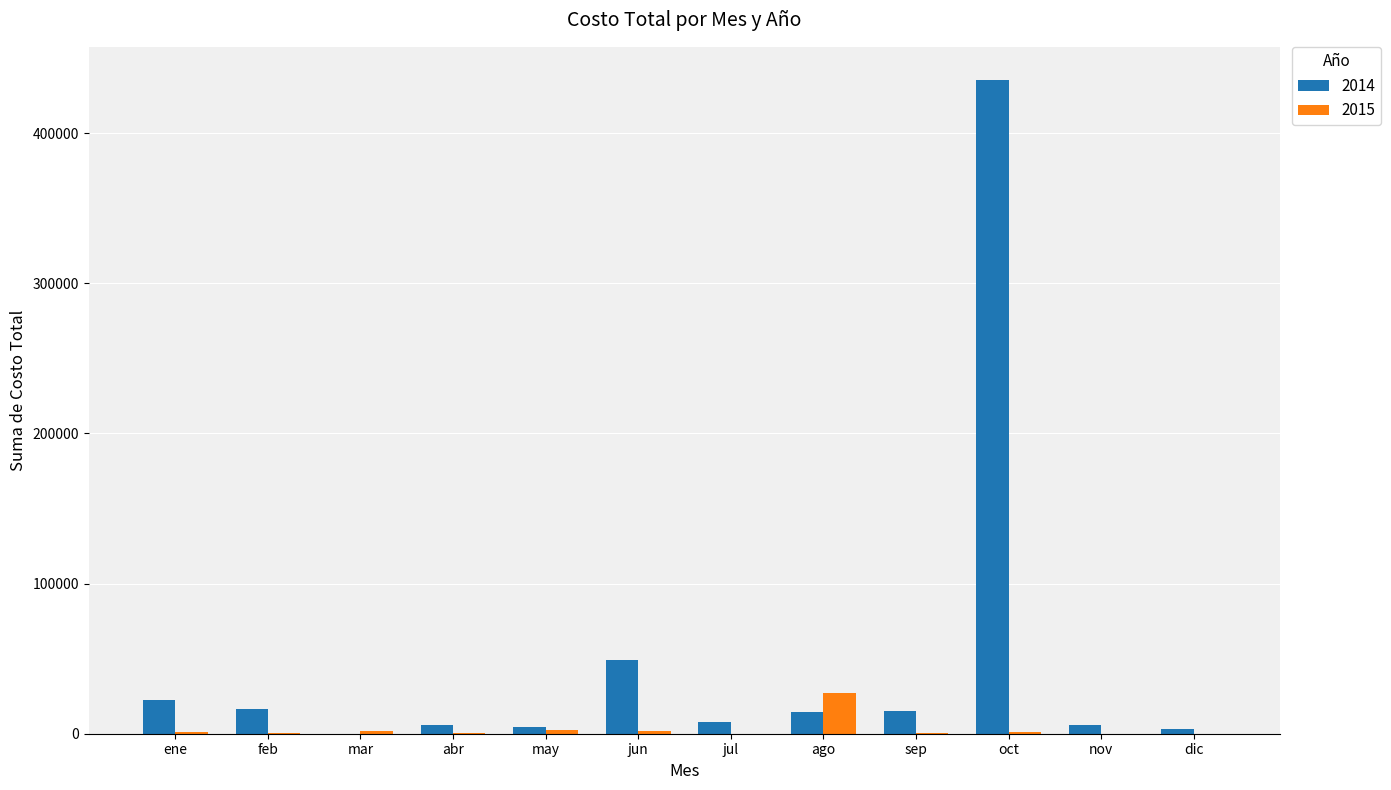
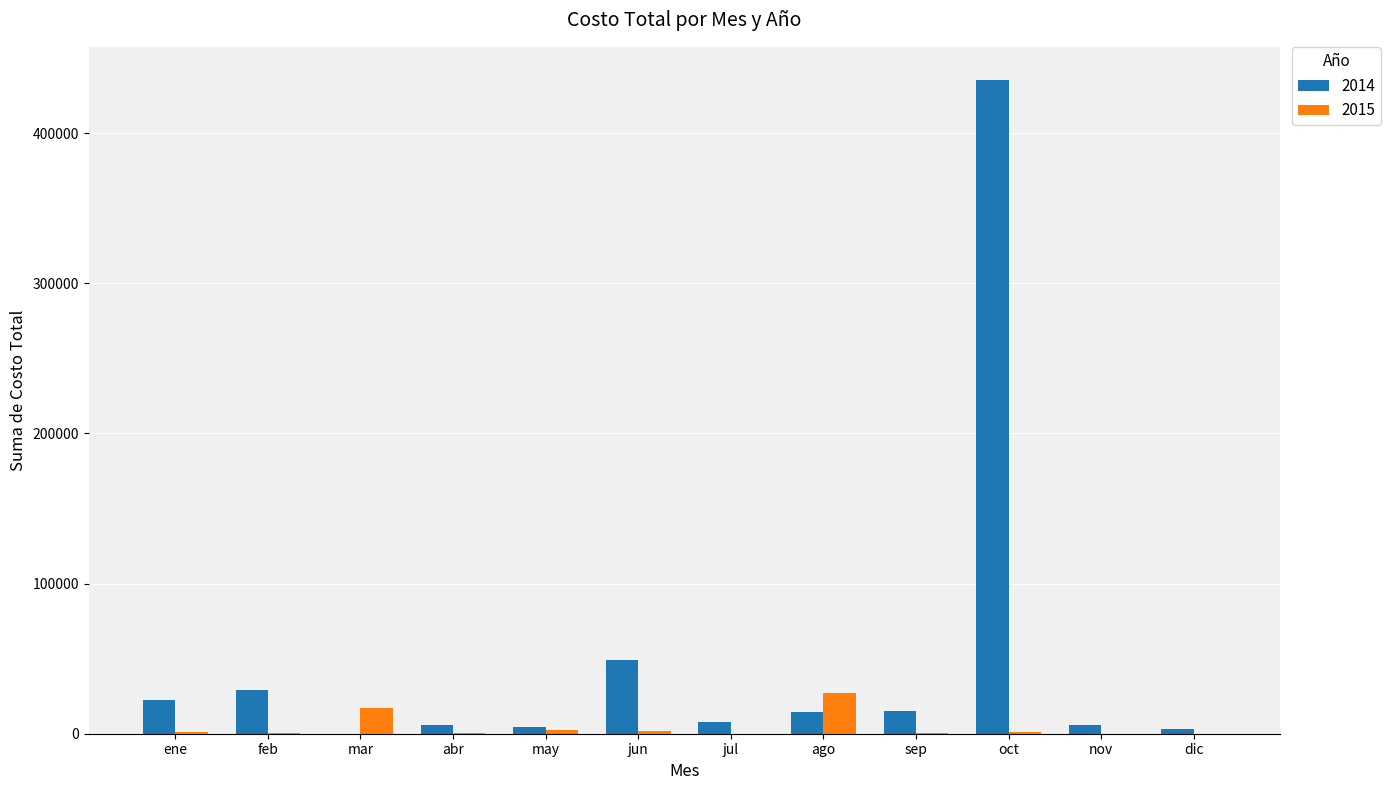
2014, feb: 16000 -> 29000
2015, mar: 2000 -> 17000
